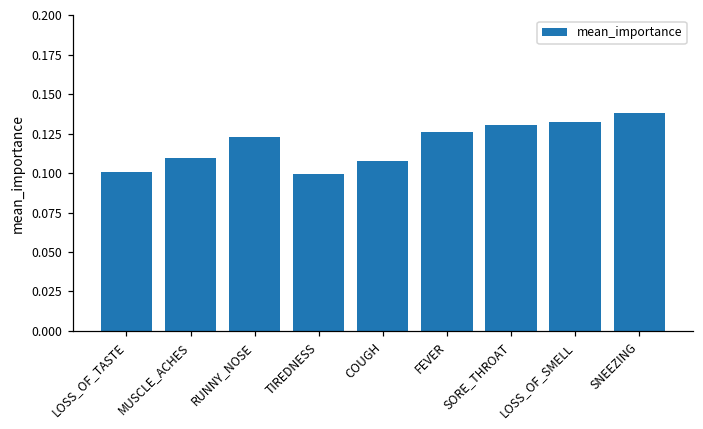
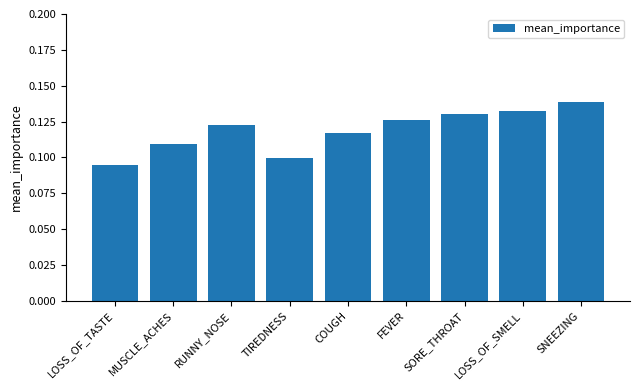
LOSS_OF_TASTE: 0.101 -> 0.095
COUGH: 0.108 -> 0.117
